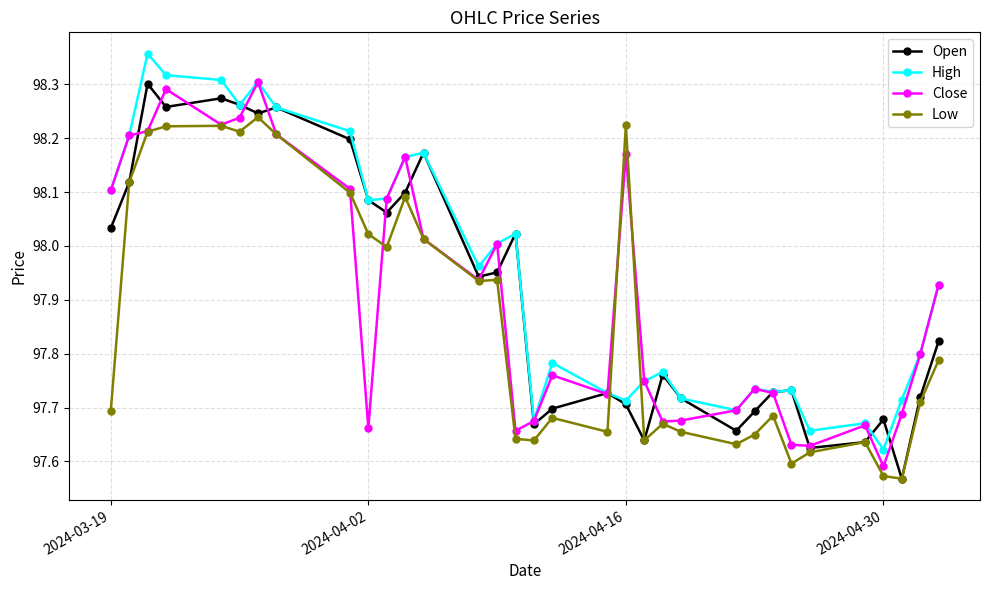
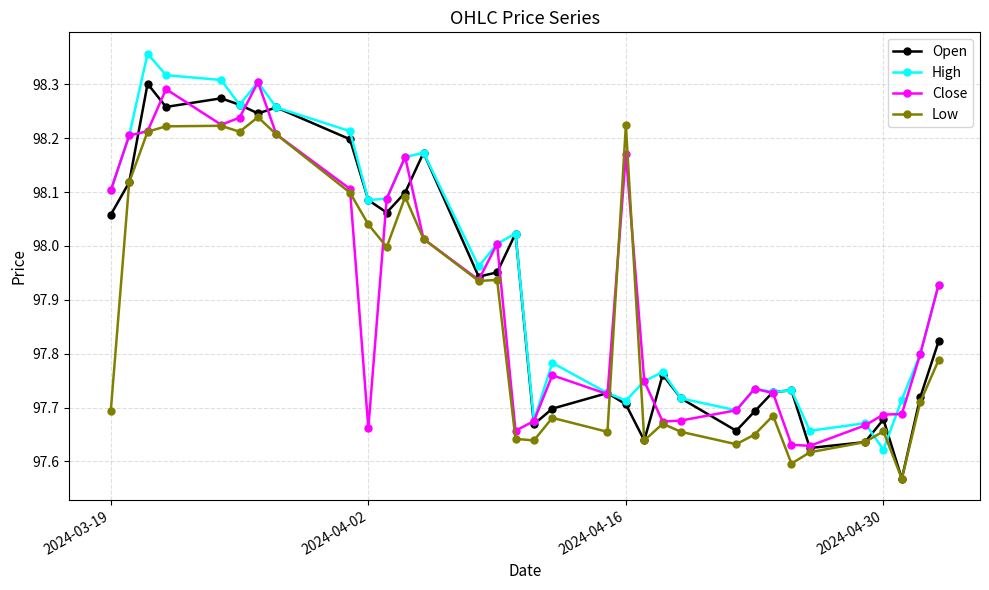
Open, 2024-03-19: 98.03 -> 98.06
Low, 2024-04-02: 98.02 -> 98.04
Close, 2024-04-30: 97.59 -> 97.69
Low, 2024-04-30: 97.57 -> 97.66
